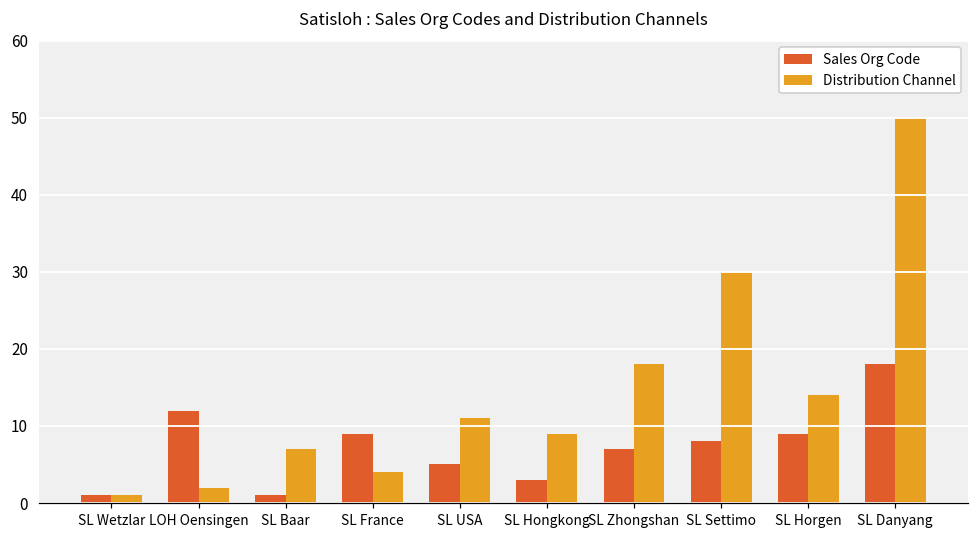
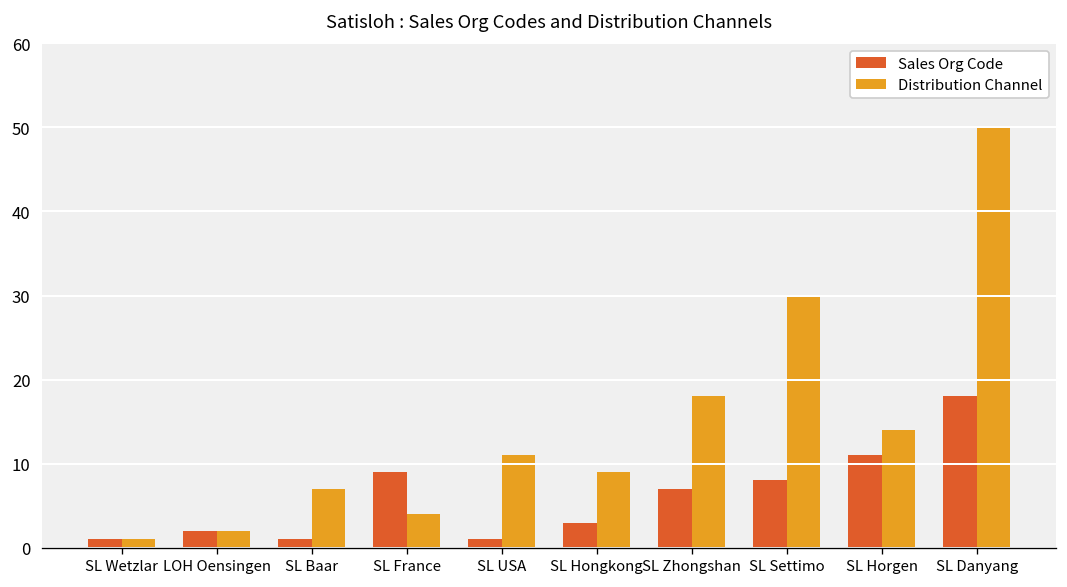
Sales Org Code, LOH Oensingen: 12 -> 2
Sales Org Code, SL USA: 5 -> 1
Sales Org Code, SL Horgen: 9 -> 11
